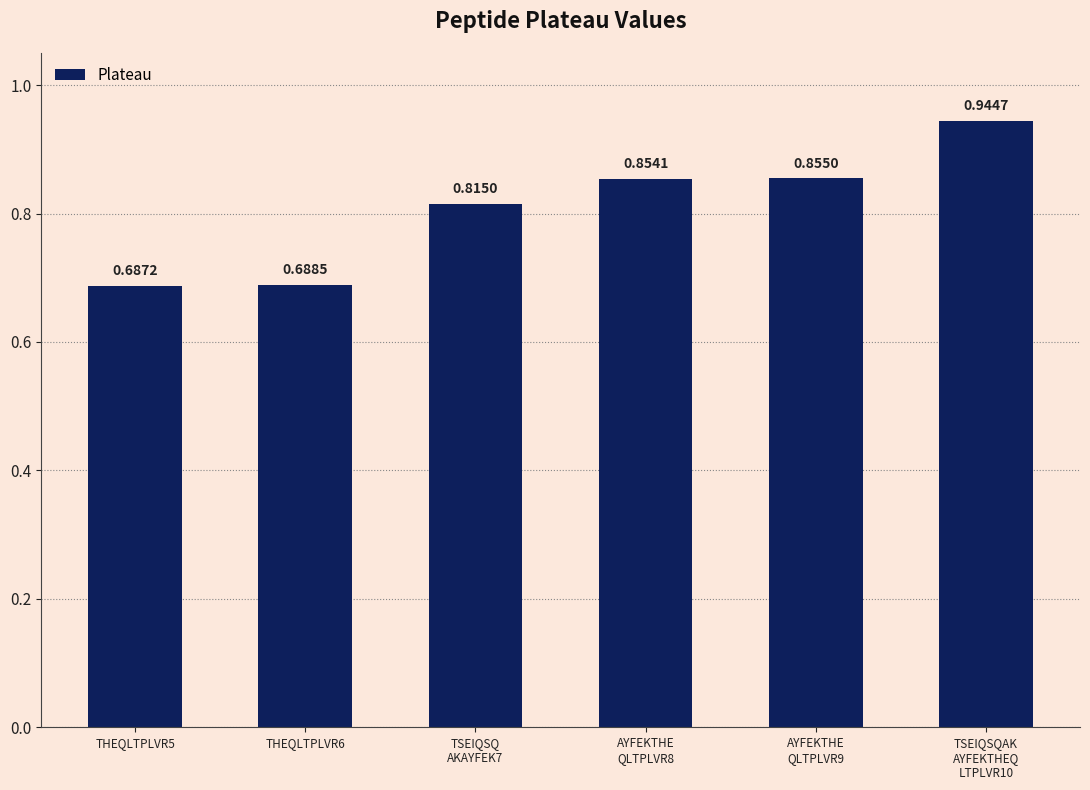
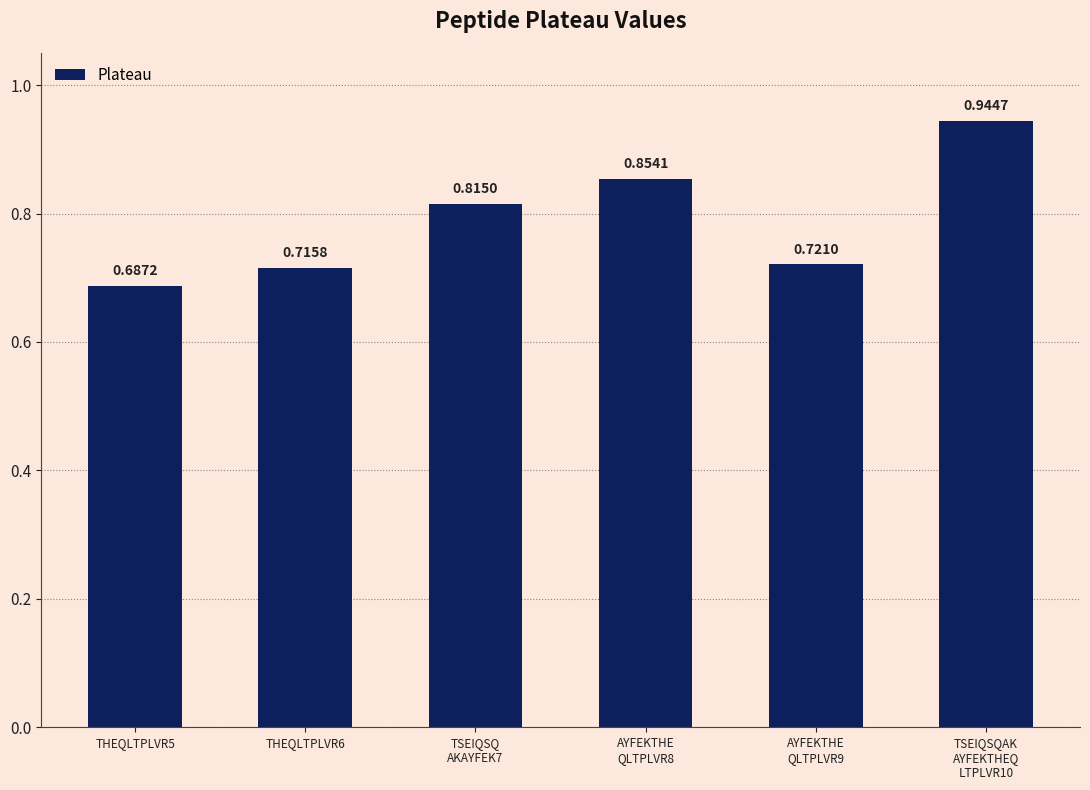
THEQLTPLVR6: 0.6885 -> 0.7158
AYFEKTHE QLTPLVR9: 0.8550 -> 0.7210
